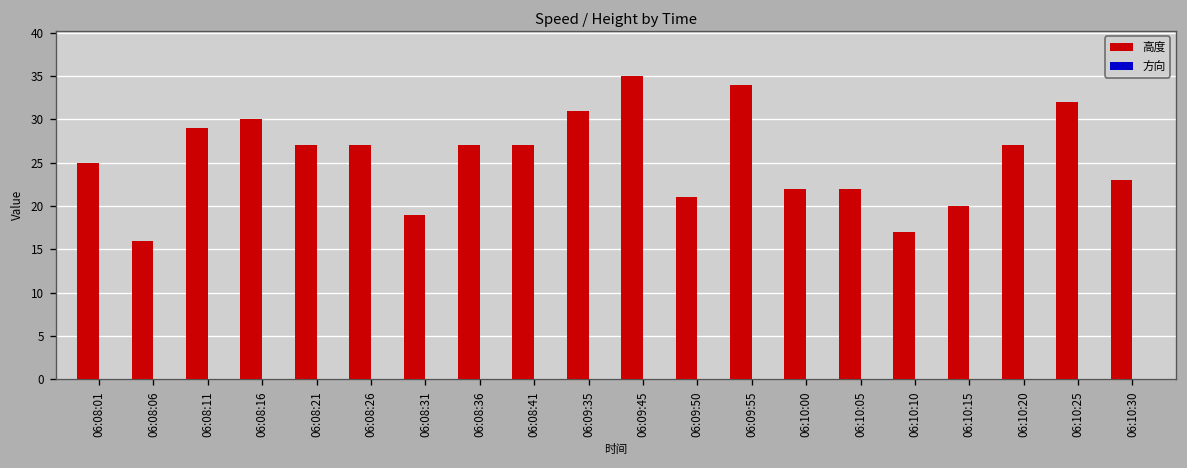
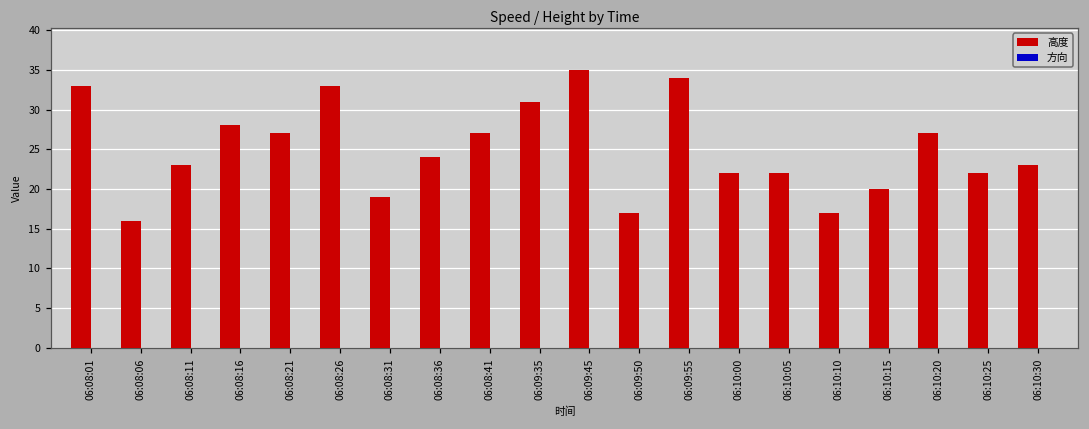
高度, 06:08:01: 25 -> 33
高度, 06:08:11: 29 -> 23
高度, 06:08:16: 30 -> 28
高度, 06:08:26: 27 -> 33
高度, 06:08:36: 27 -> 24
高度, 06:09:50: 21 -> 17
高度, 06:10:25: 32 -> 22
